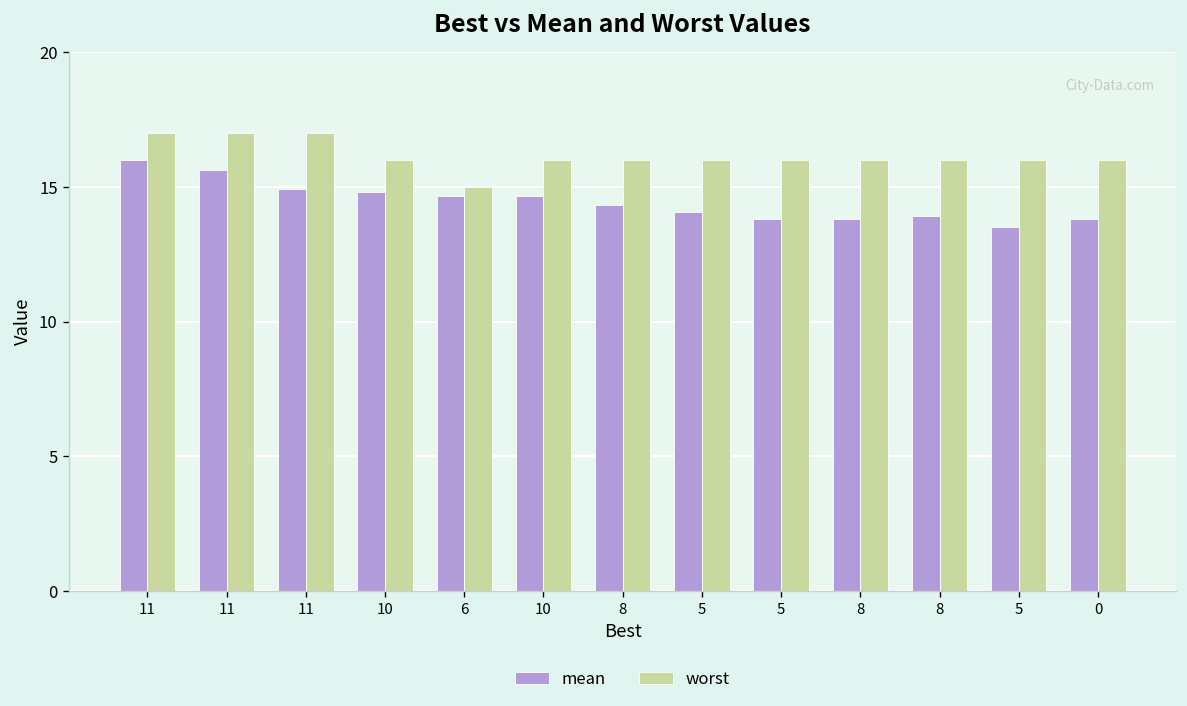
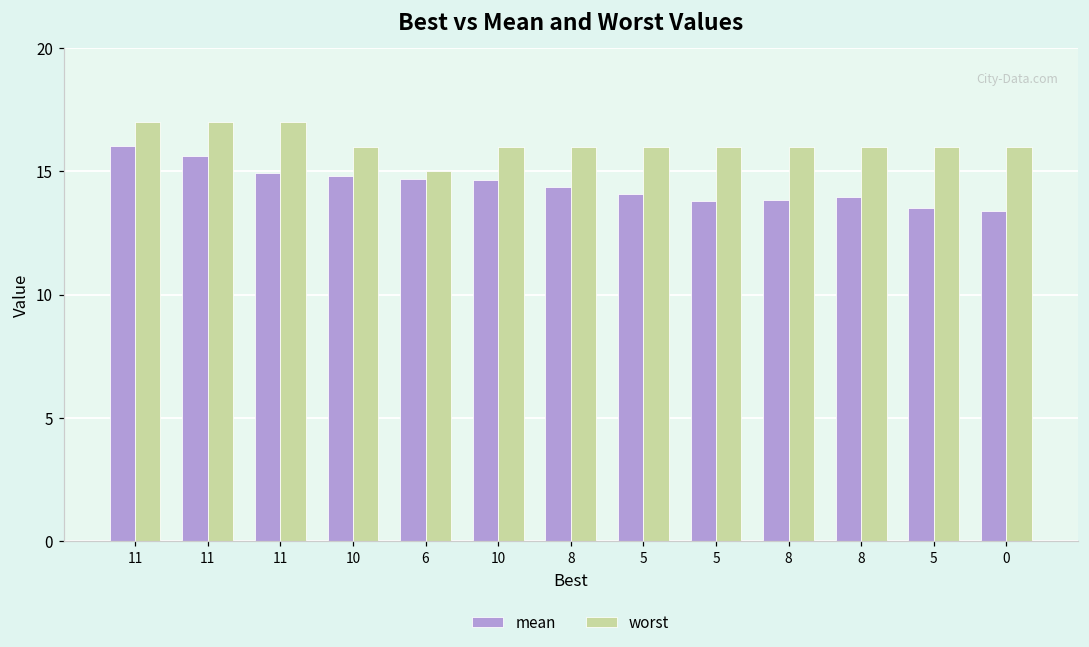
mean, 0: 13.8 -> 13.4
